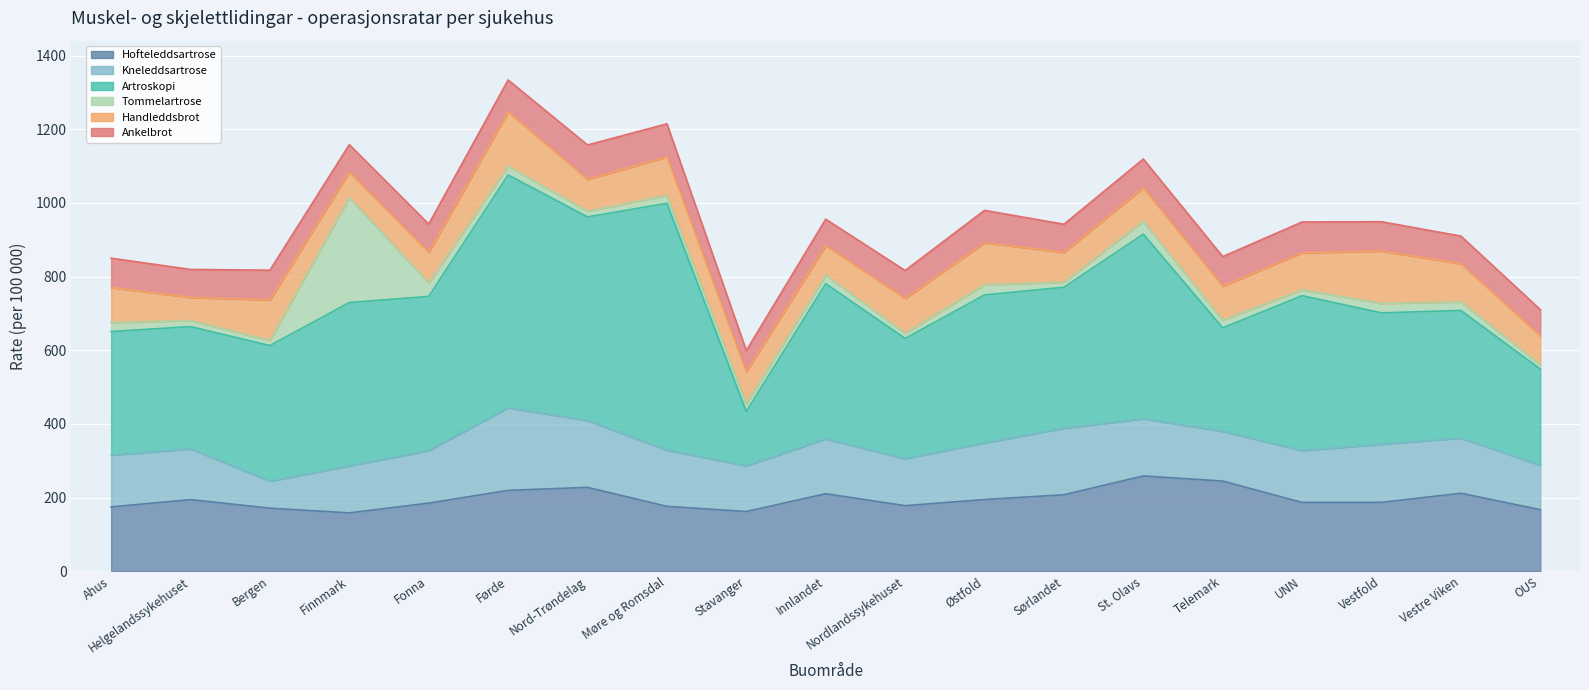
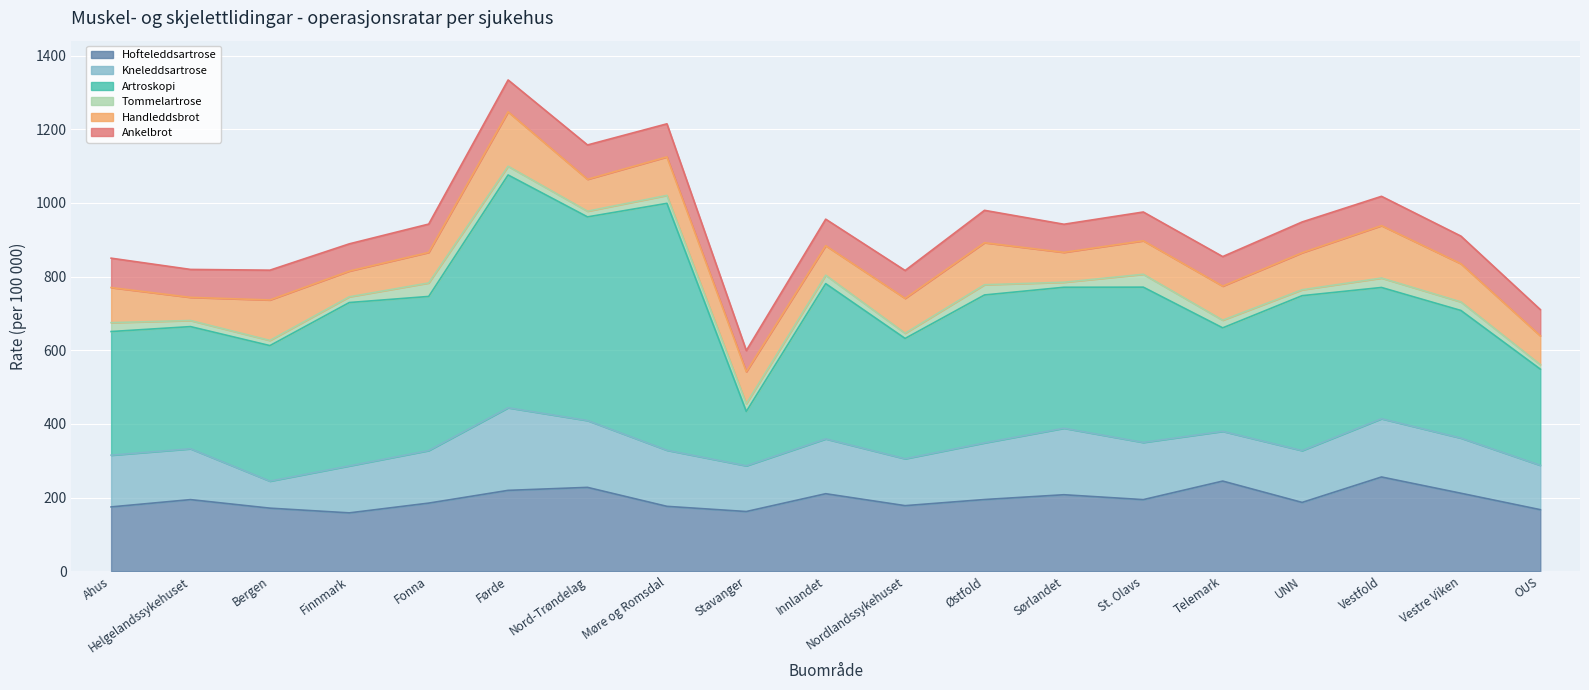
Tommelartrose, Finnmark: 280 -> 20
Hofteleddsartrose, St. Olavs: 260 -> 190
Artroskopi, St. Olavs: 500 -> 420
Hofteleddsartrose, Vestfold: 190 -> 260
